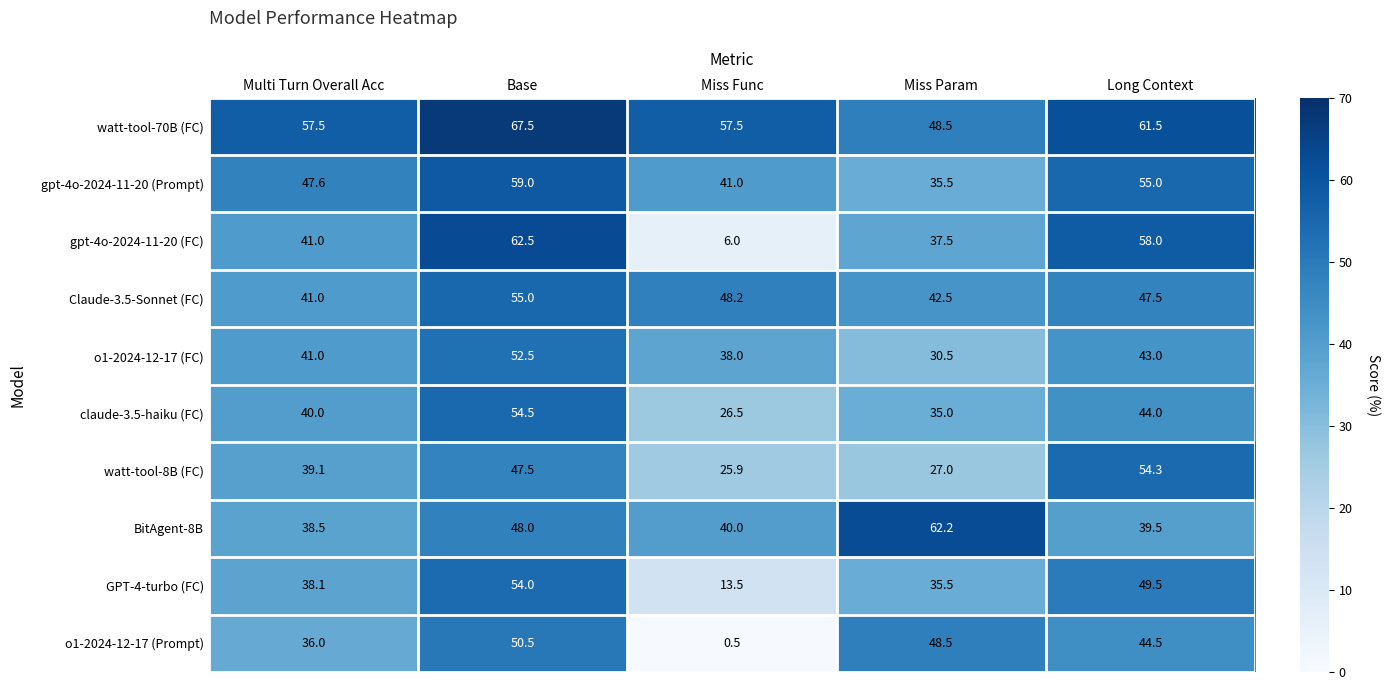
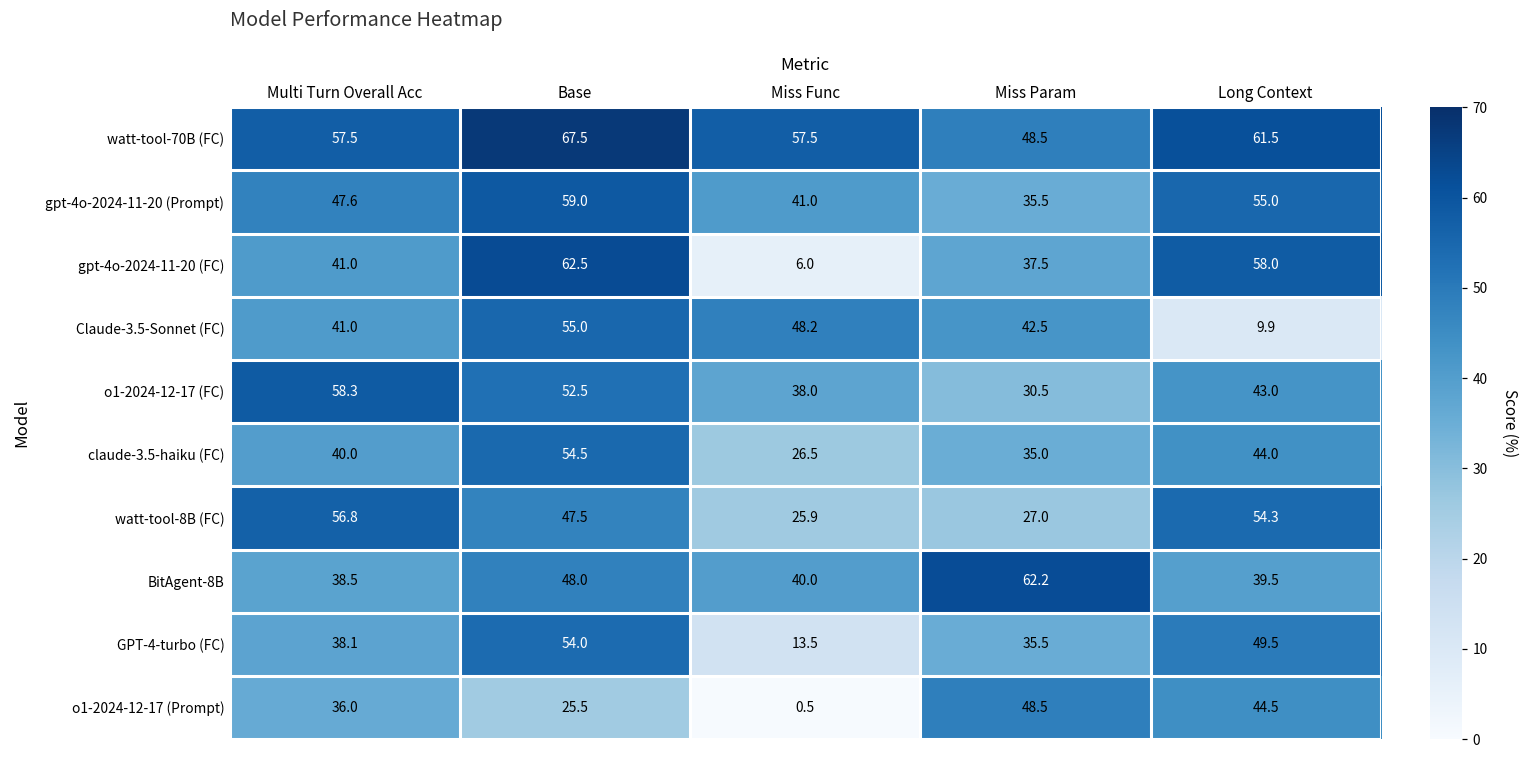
Claude-3.5-Sonnet (FC), Long Context: 47.5 -> 9.9
o1-2024-12-17 (FC), Multi Turn Overall Acc: 41.0 -> 58.3
watt-tool-8B (FC), Multi Turn Overall Acc: 39.1 -> 56.8
o1-2024-12-17 (Prompt), Base: 50.5 -> 25.5
